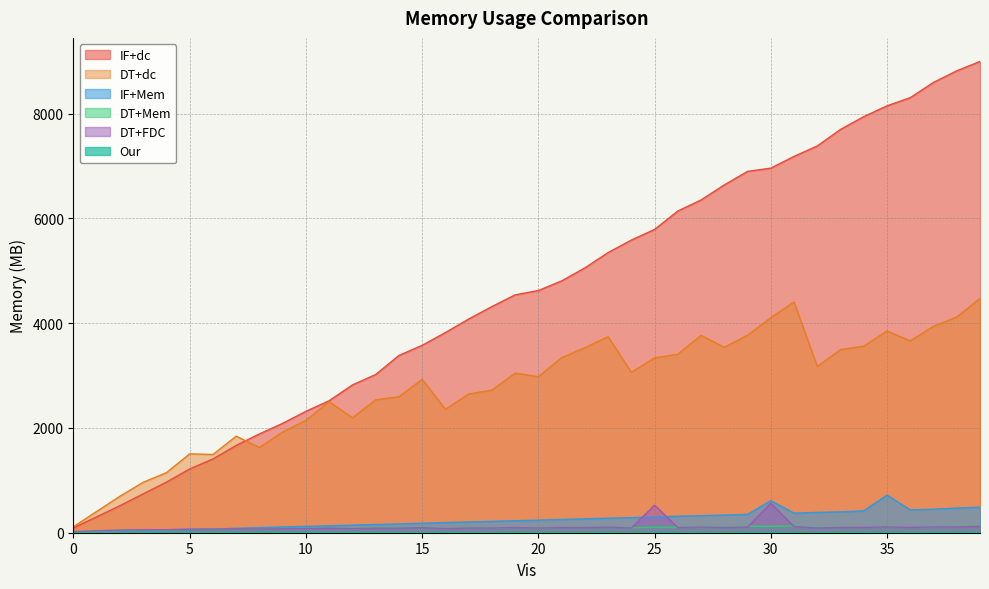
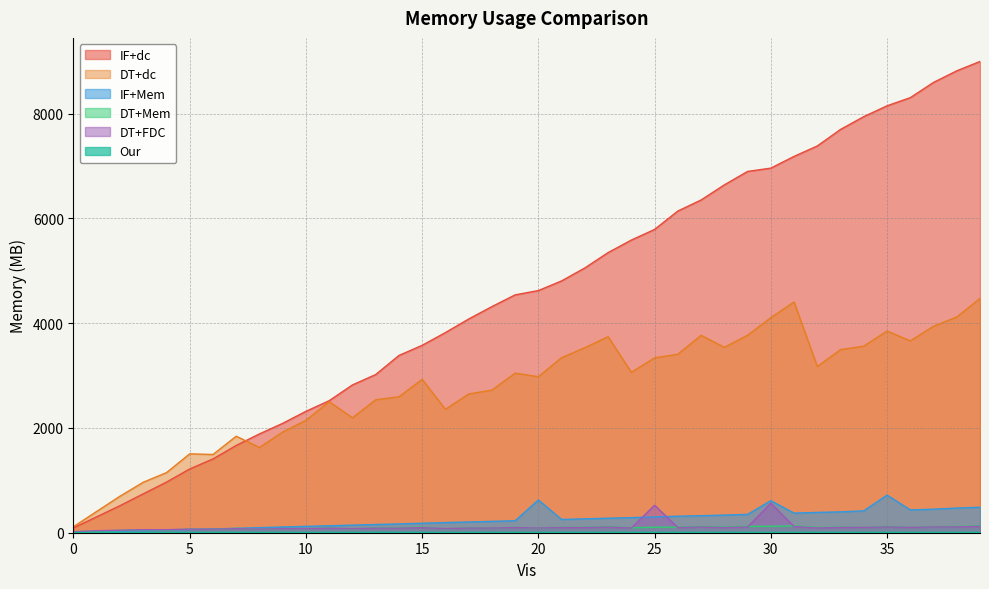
IF+Mem, 20: 200 -> 600
